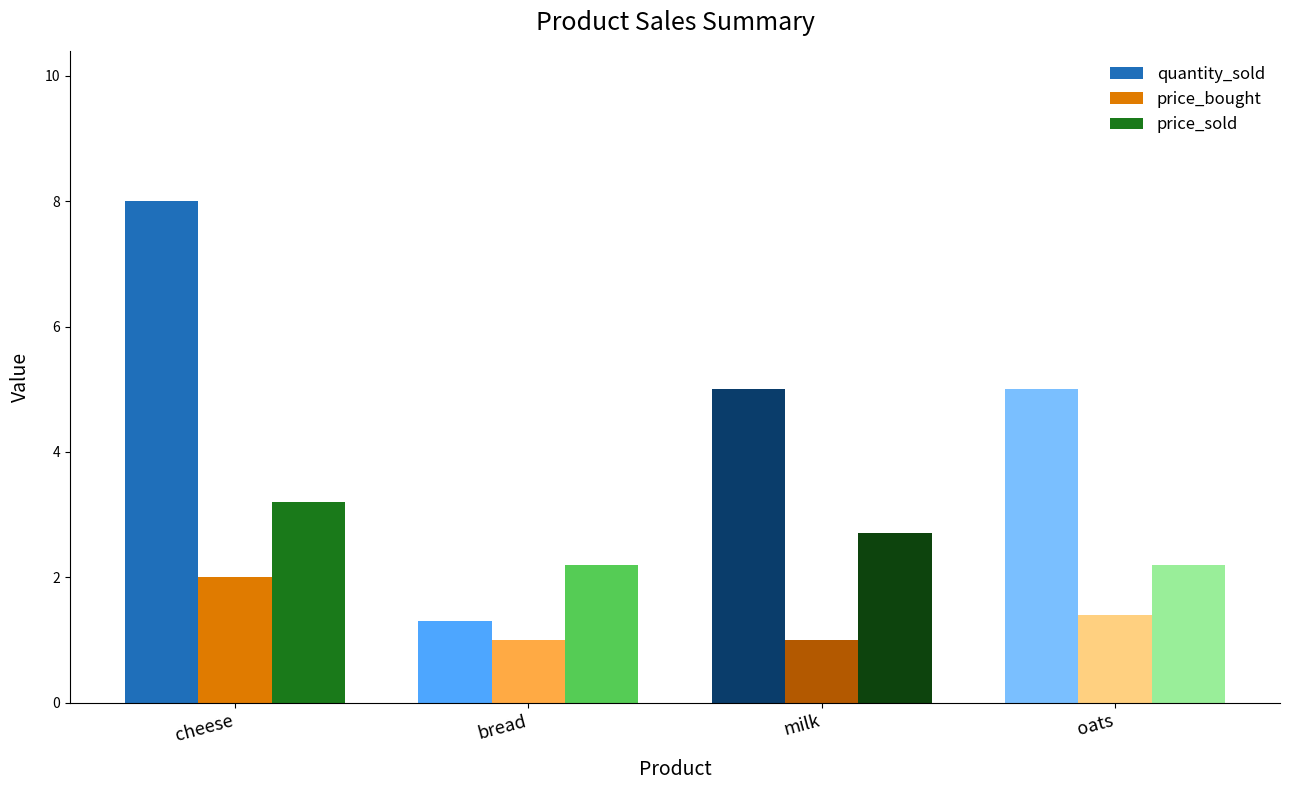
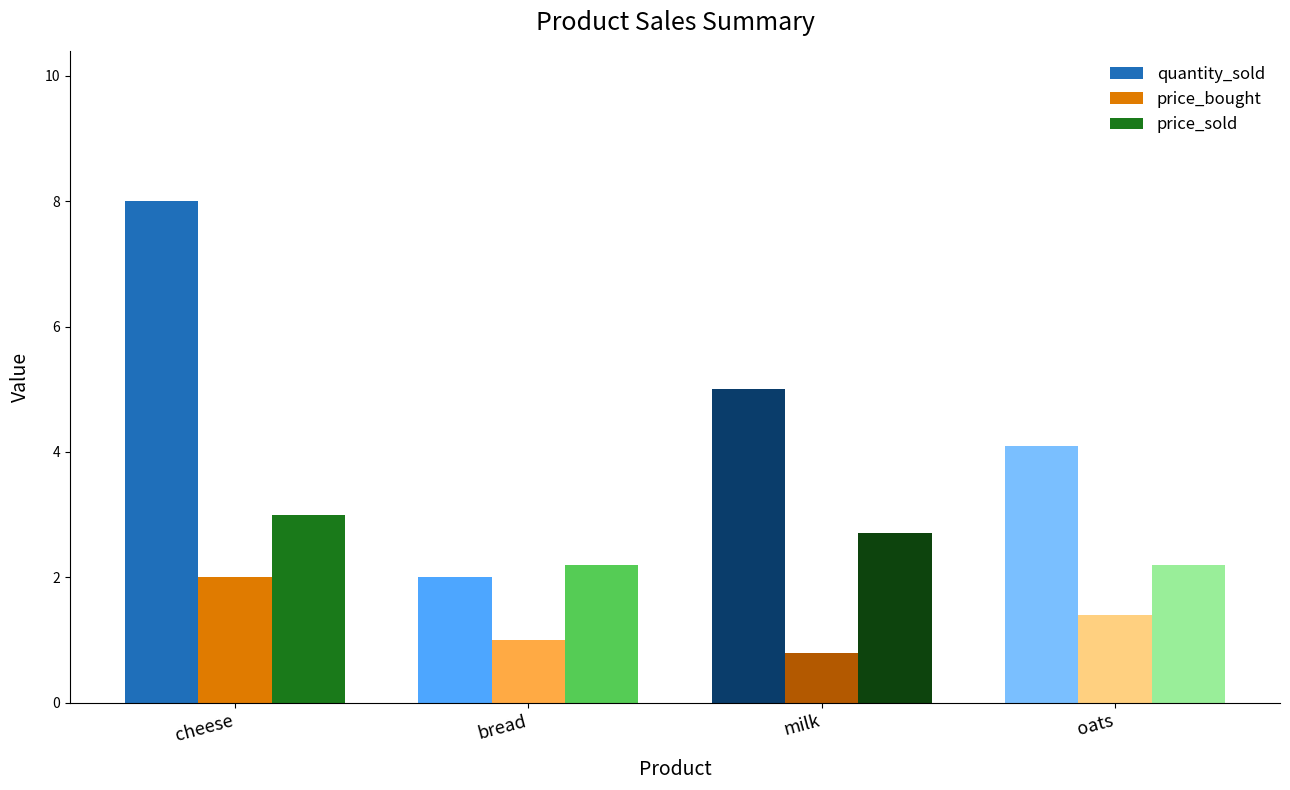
price_sold, cheese: 3.2 -> 3.0
quantity_sold, bread: 1.3 -> 2.0
price_bought, milk: 1.0 -> 0.8
quantity_sold, oats: 5.0 -> 4.1
